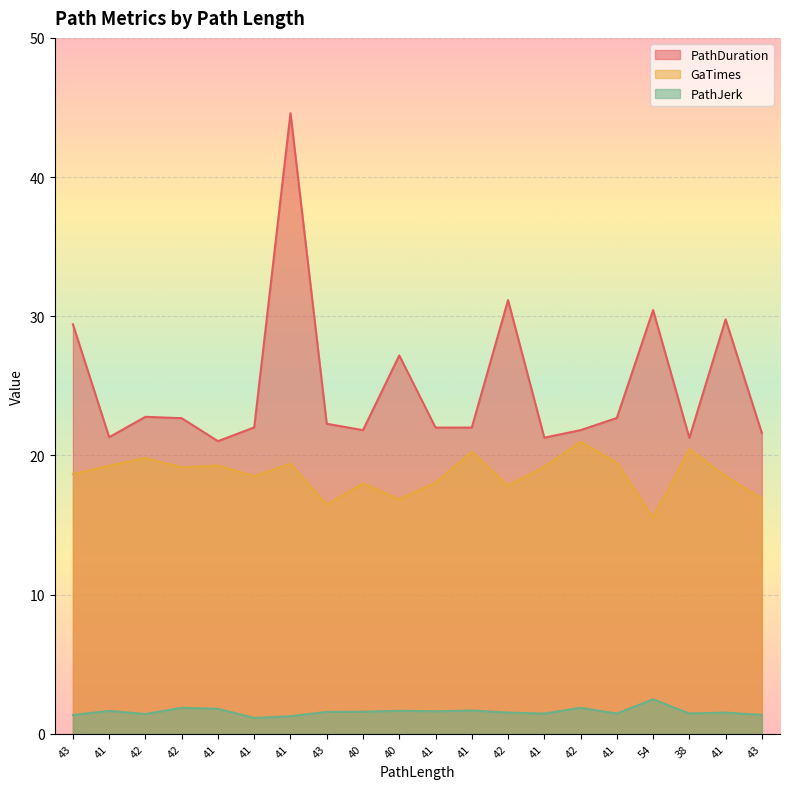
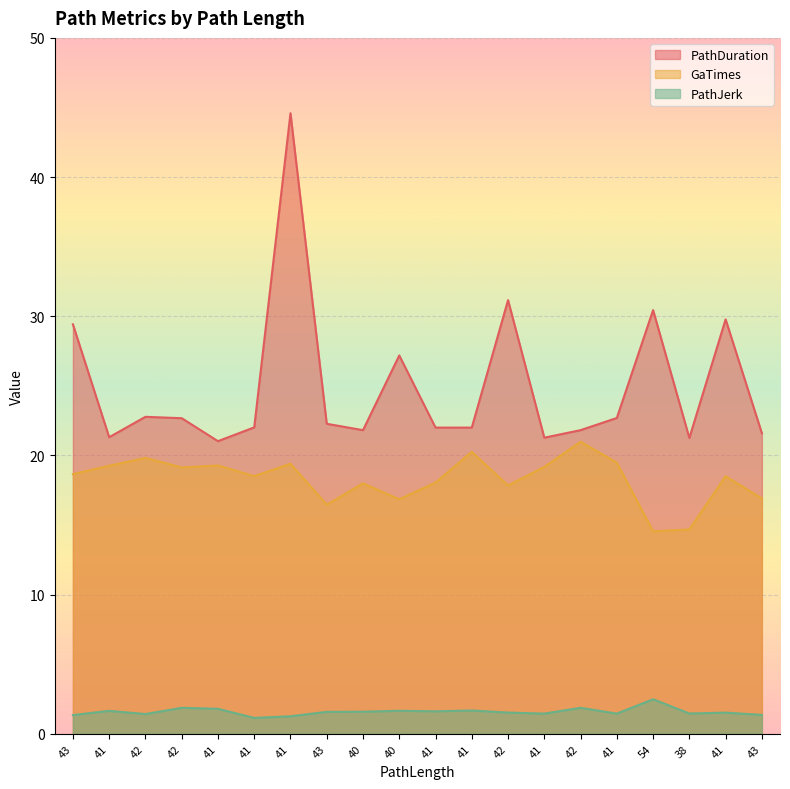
GaTimes, 54: 15.5 -> 14.6
GaTimes, 38: 20.4 -> 14.7
